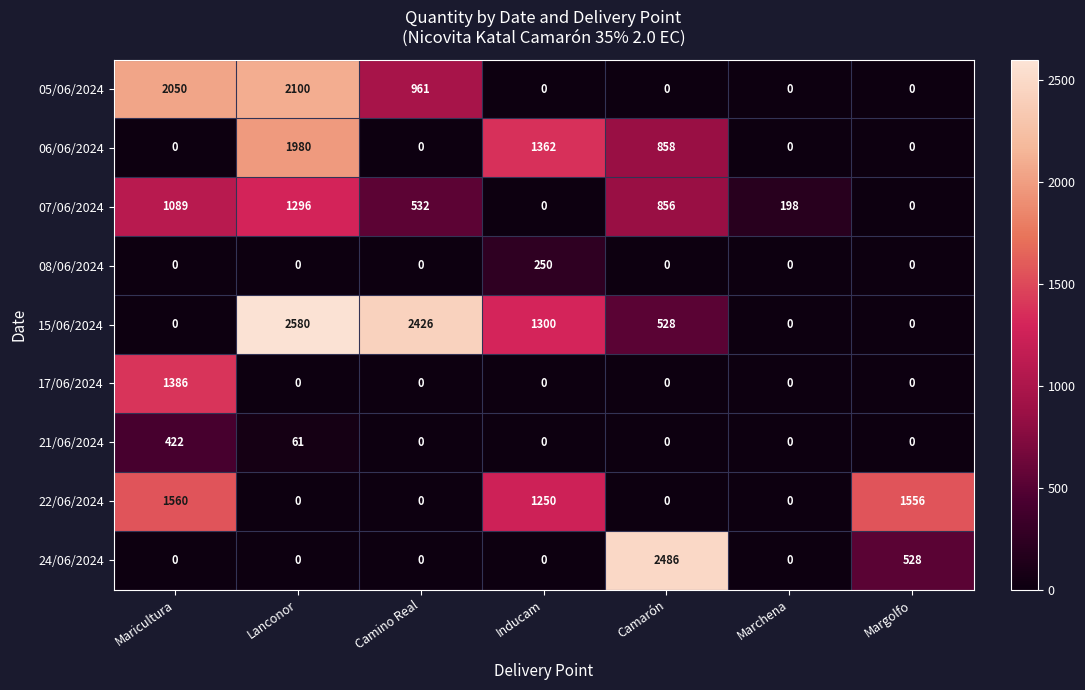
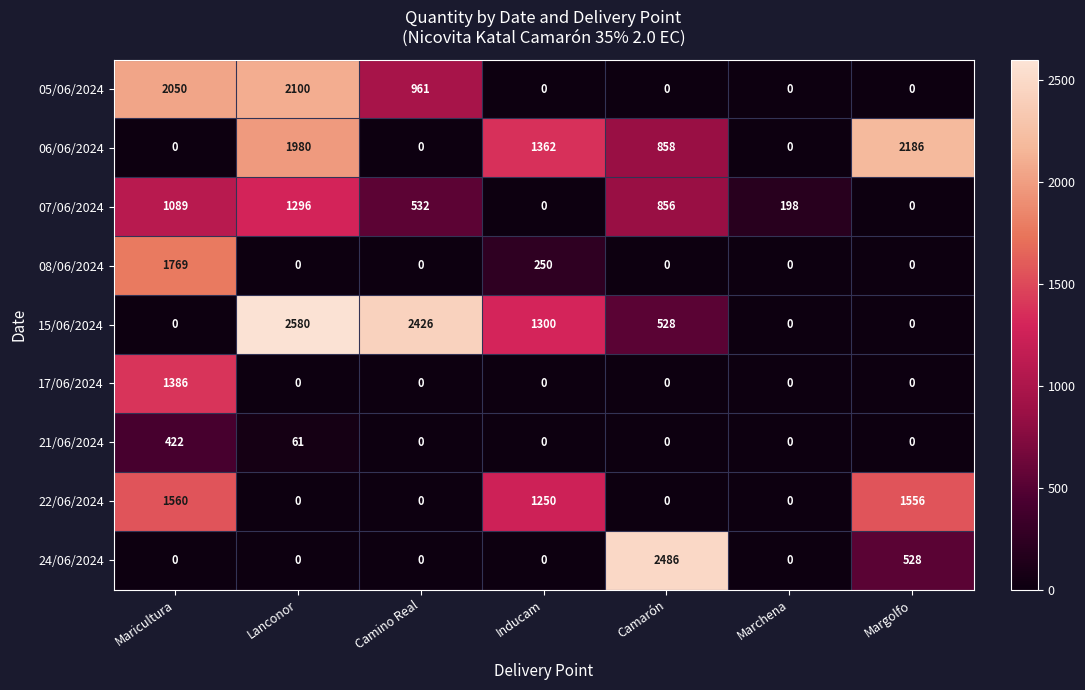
06/06/2024, Margolfo: 0 -> 2186
08/06/2024, Maricultura: 0 -> 1769
